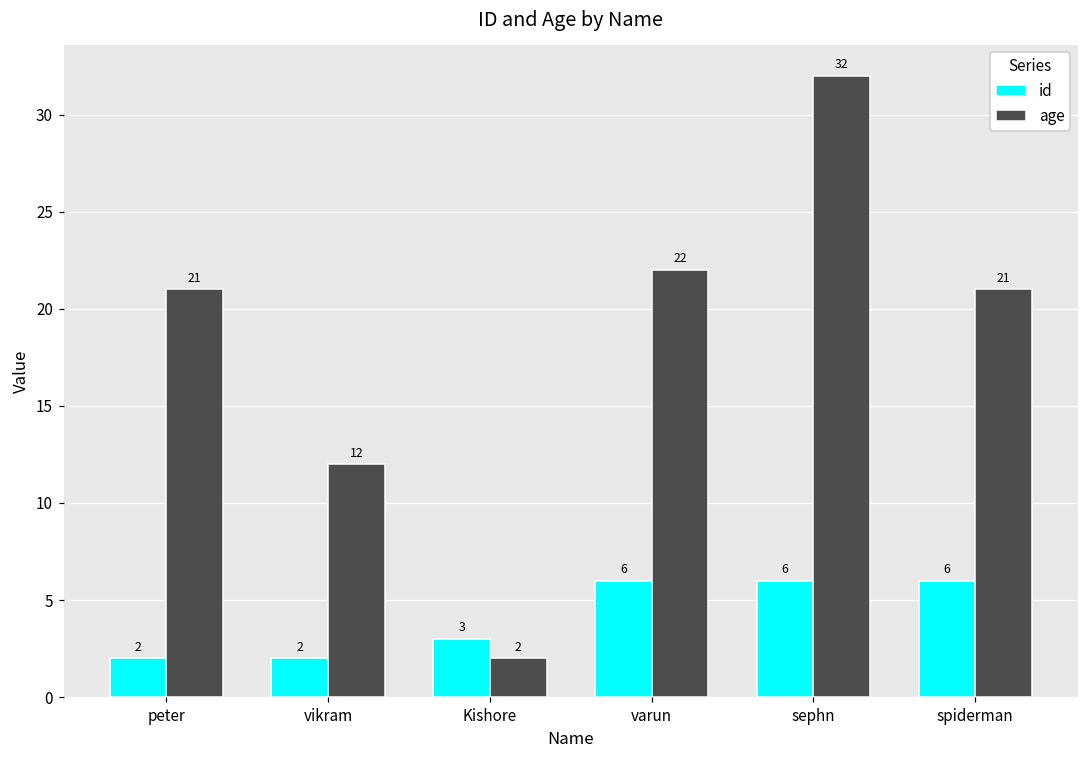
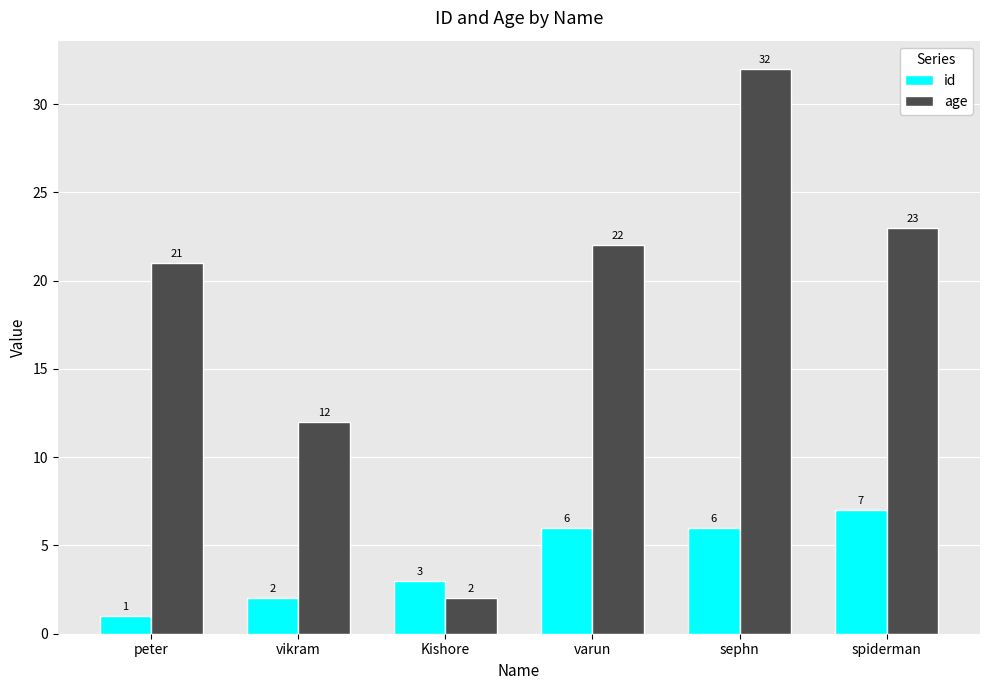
id, peter: 2 -> 1
id, spiderman: 6 -> 7
age, spiderman: 21 -> 23
